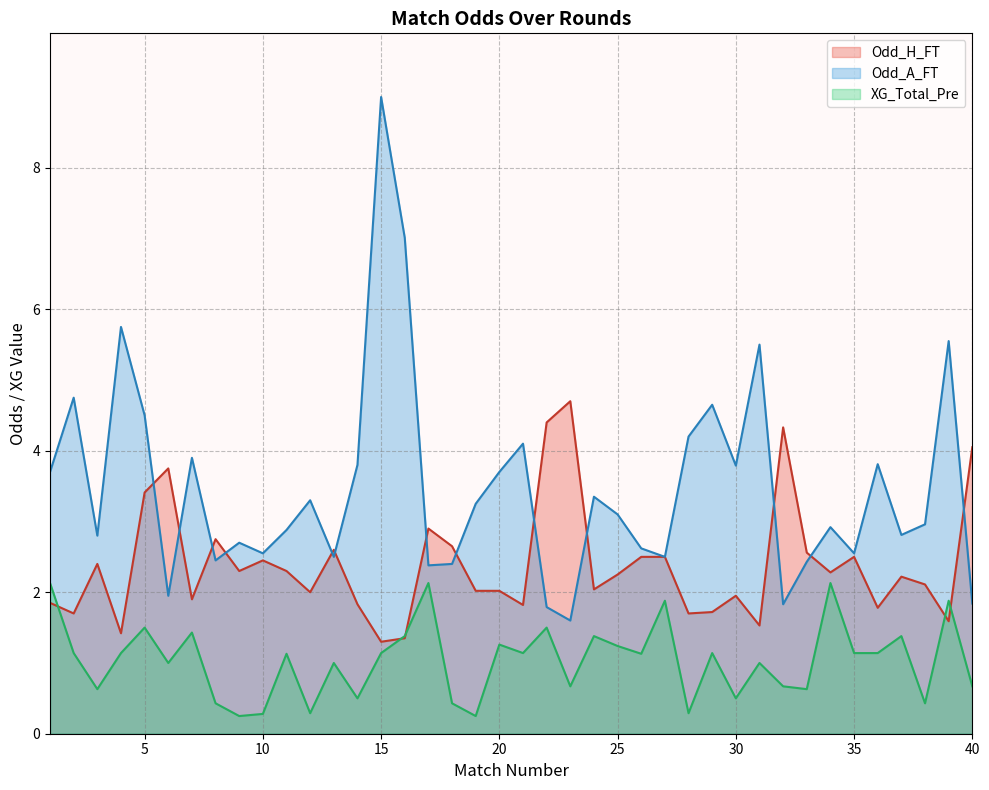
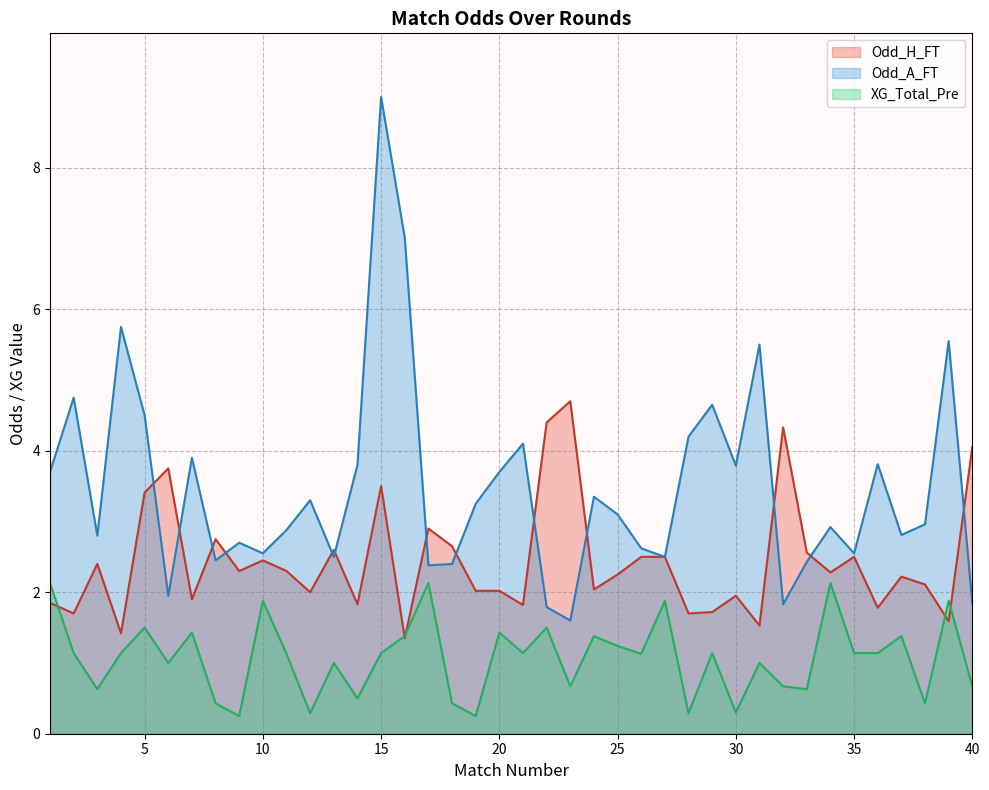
XG_Total_Pre, 10: 0.3 -> 1.9
Odd_H_FT, 15: 1.3 -> 3.5
XG_Total_Pre, 20: 1.3 -> 1.4
XG_Total_Pre, 30: 0.5 -> 0.3
